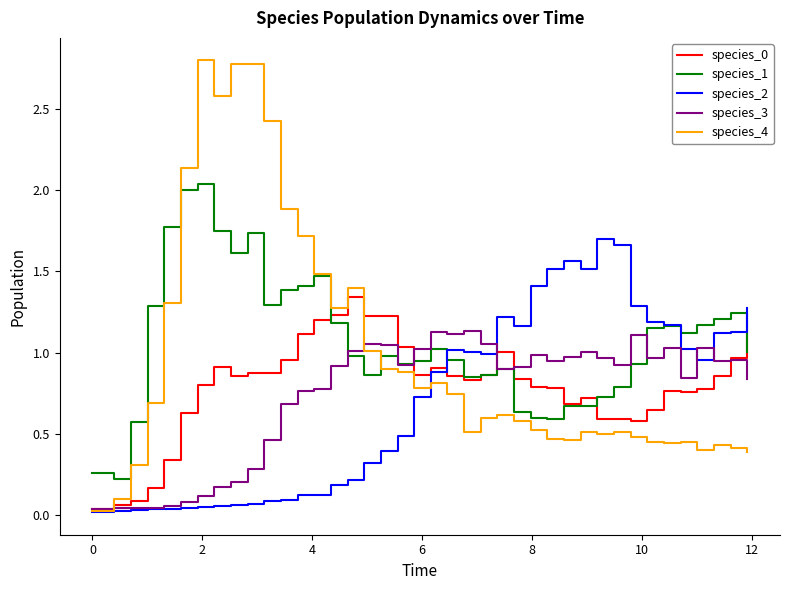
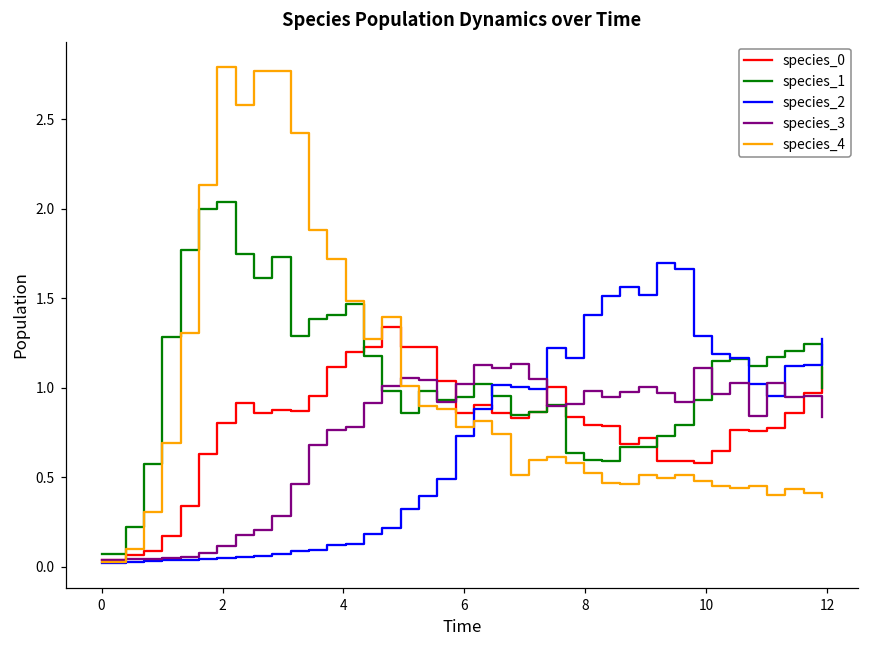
species_1, 0: 0.26 -> 0.07
